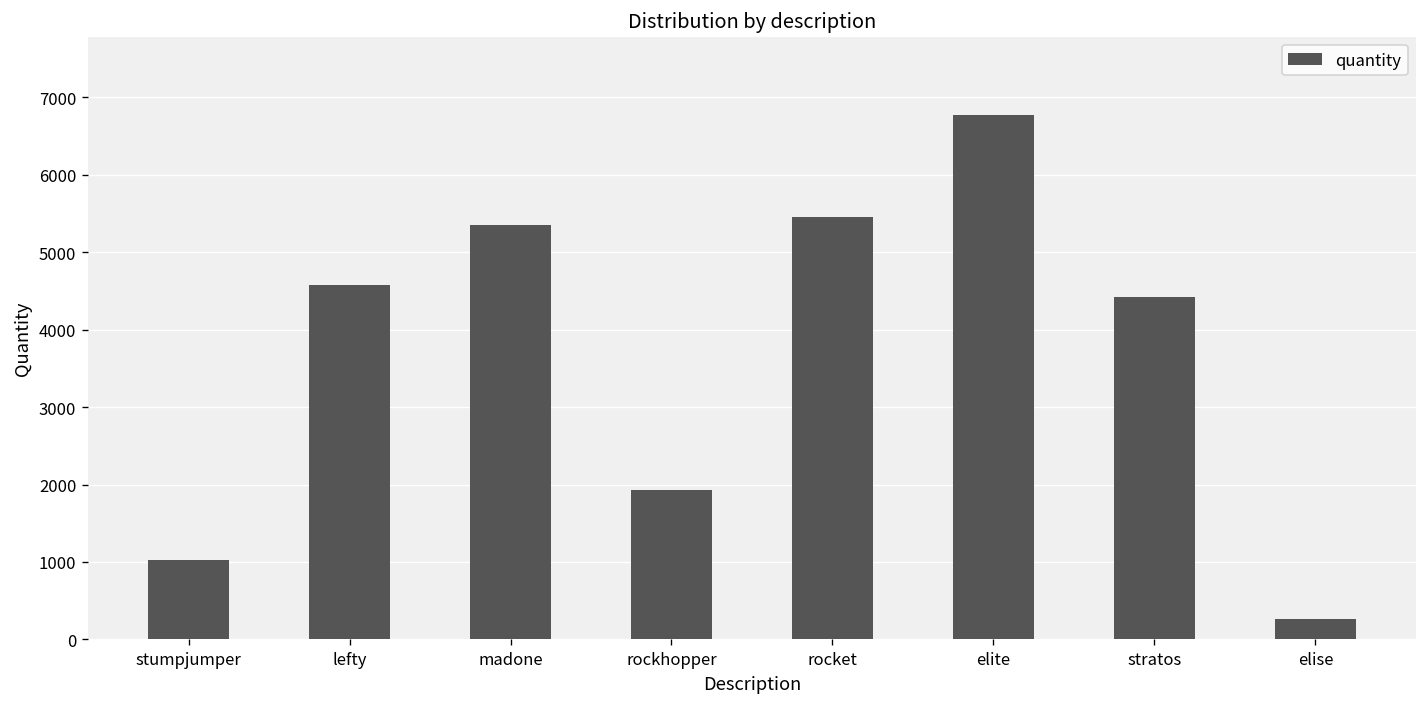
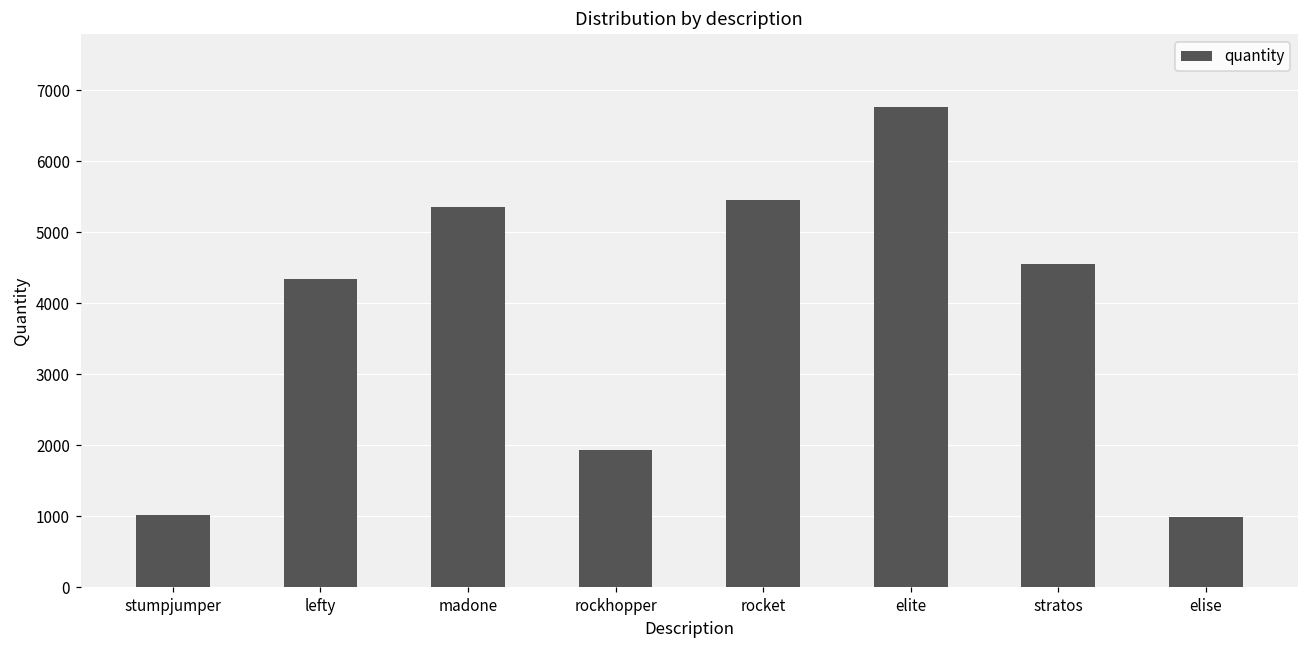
lefty: 4600 -> 4300
stratos: 4400 -> 4500
elise: 300 -> 1000
